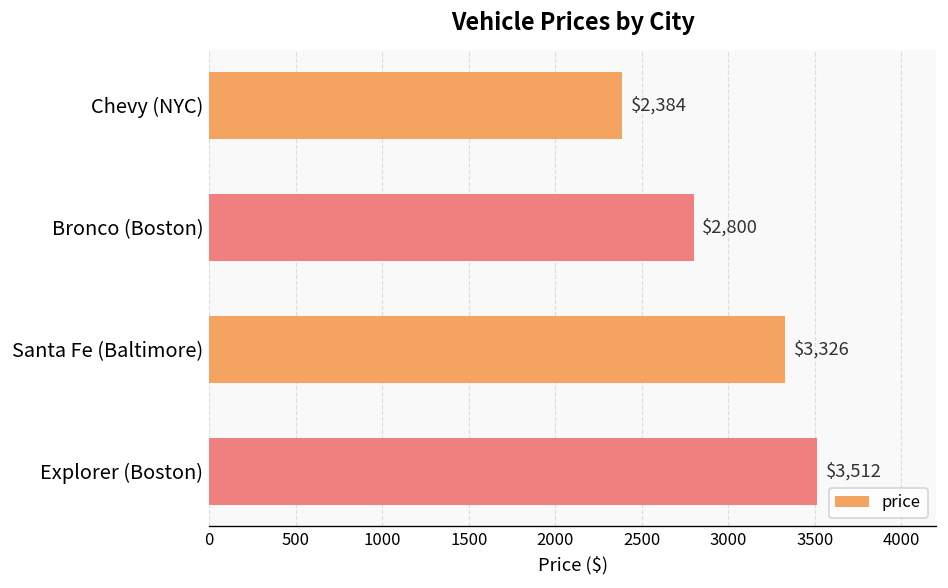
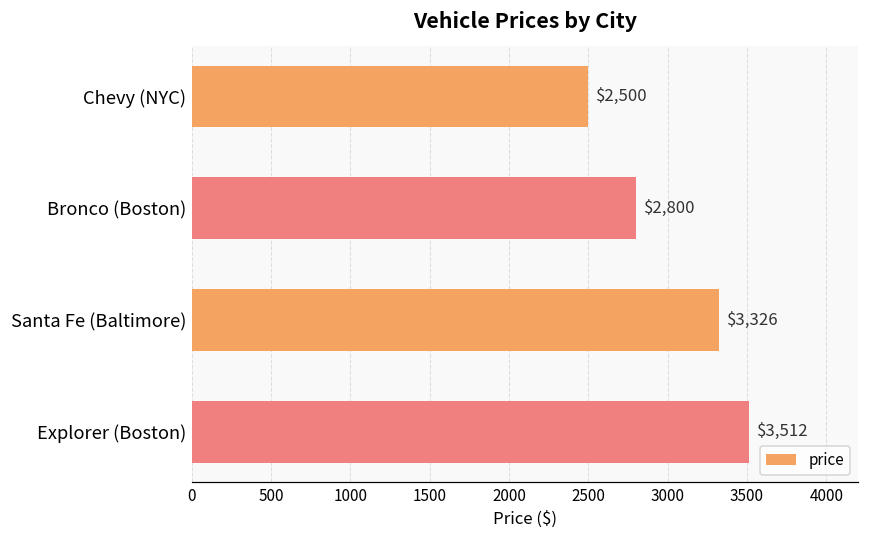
Chevy (NYC): $2,384 -> $2,500
